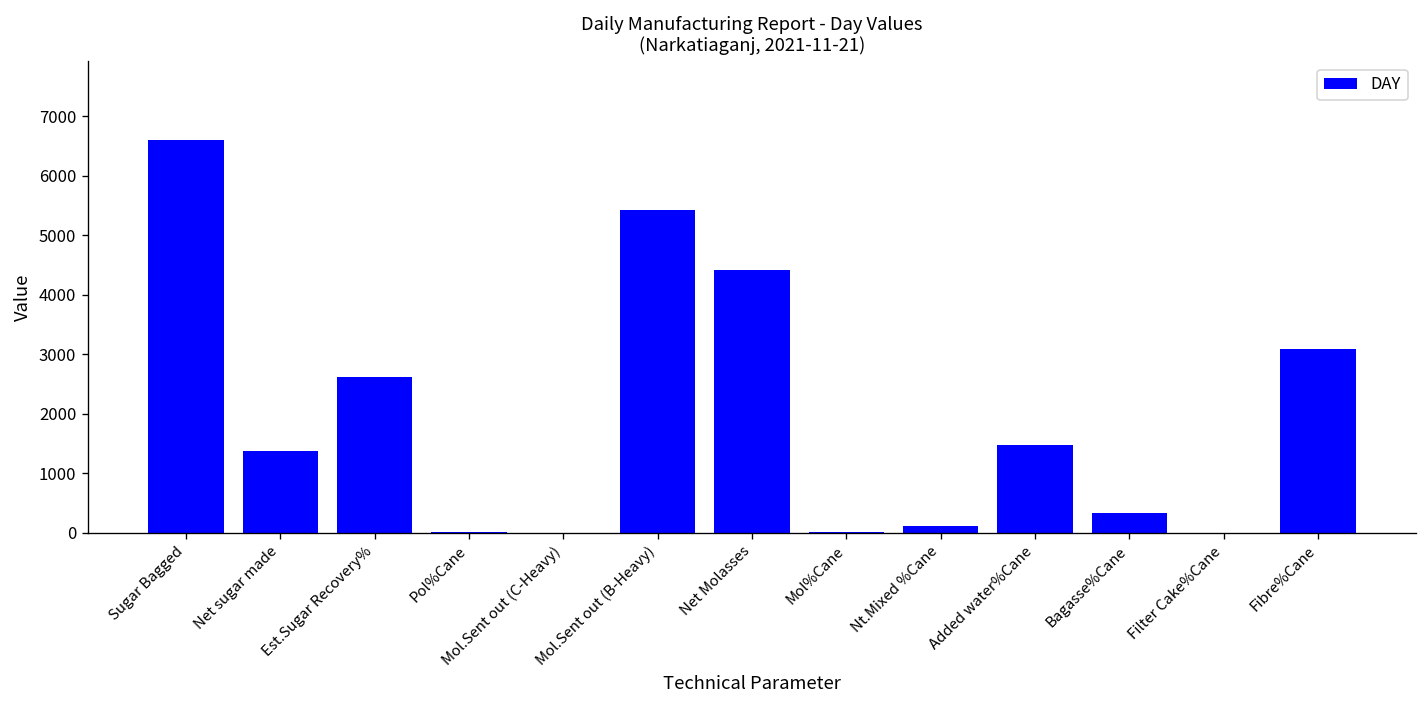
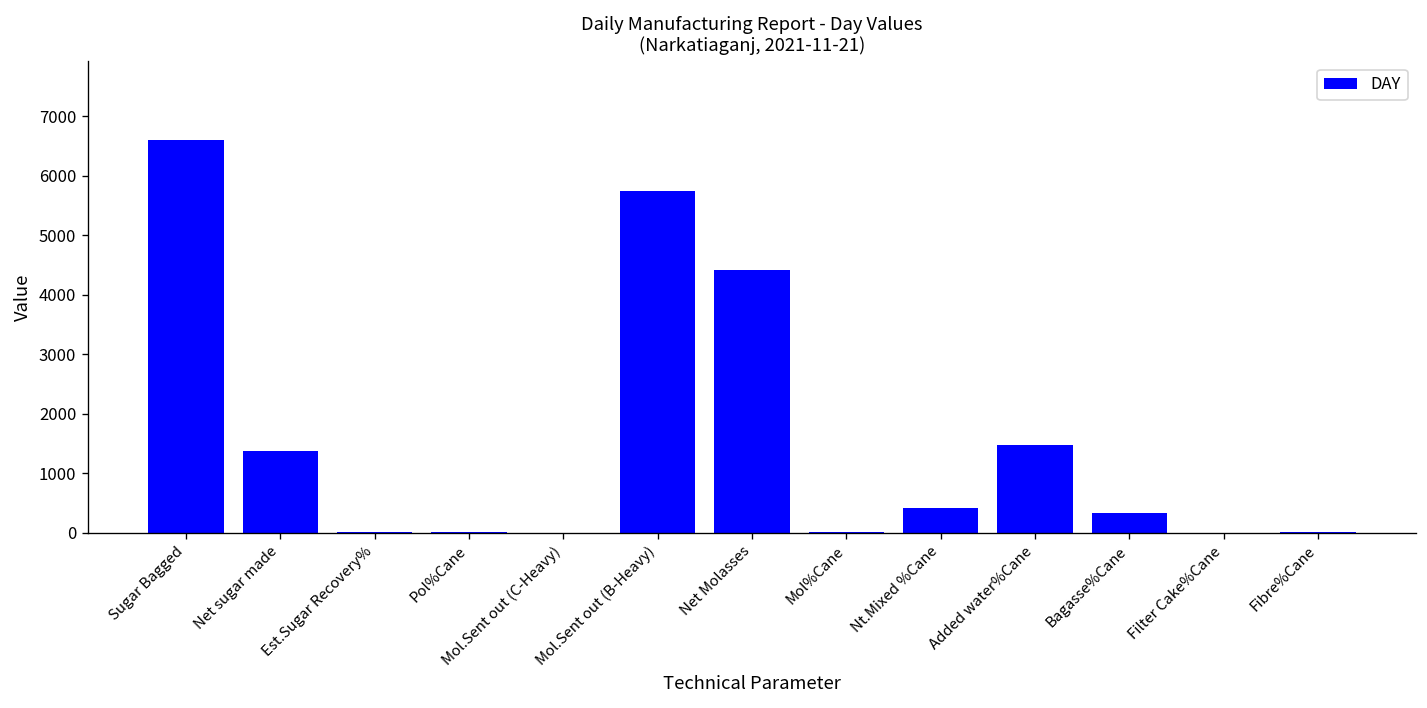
Est.Sugar Recovery%: 2600 -> 0
Mol.Sent out (B-Heavy): 5400 -> 5800
Nt.Mixed %Cane: 100 -> 400
Fibre%Cane: 3100 -> 0
